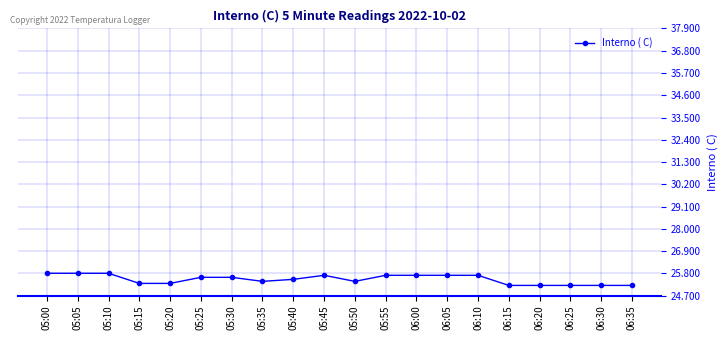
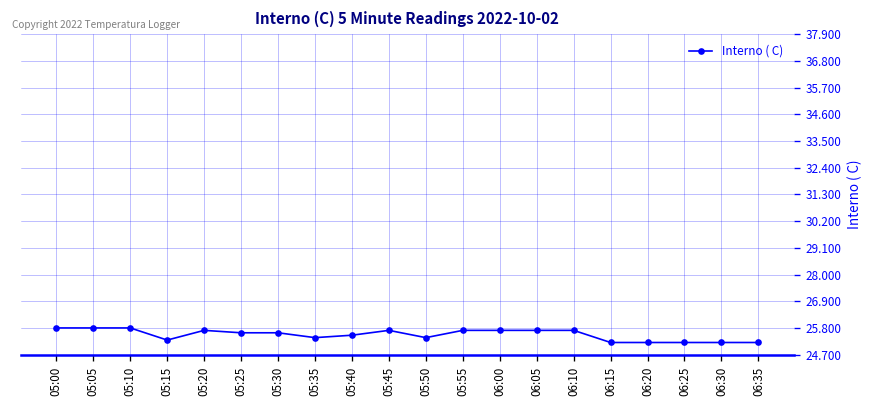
05:20: 25.3 -> 25.7
